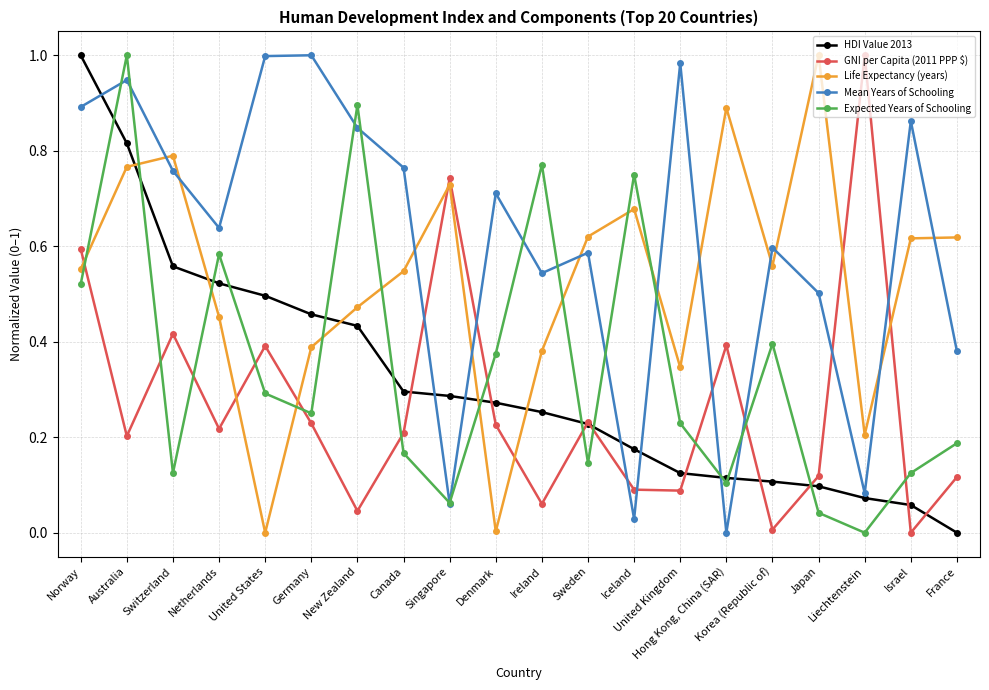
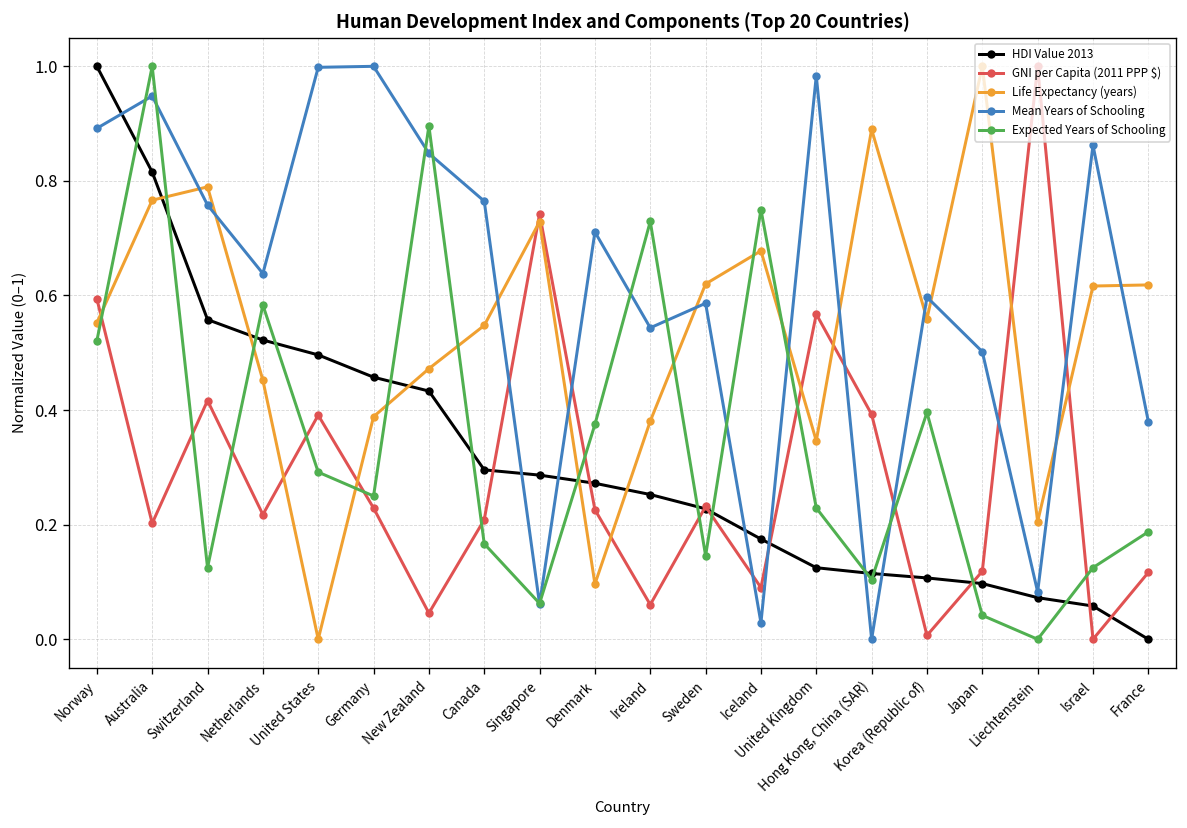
Life Expectancy (years), Denmark: 0.00 -> 0.10
Expected Years of Schooling, Ireland: 0.77 -> 0.73
GNI per Capita (2011 PPP $), United Kingdom: 0.09 -> 0.57
